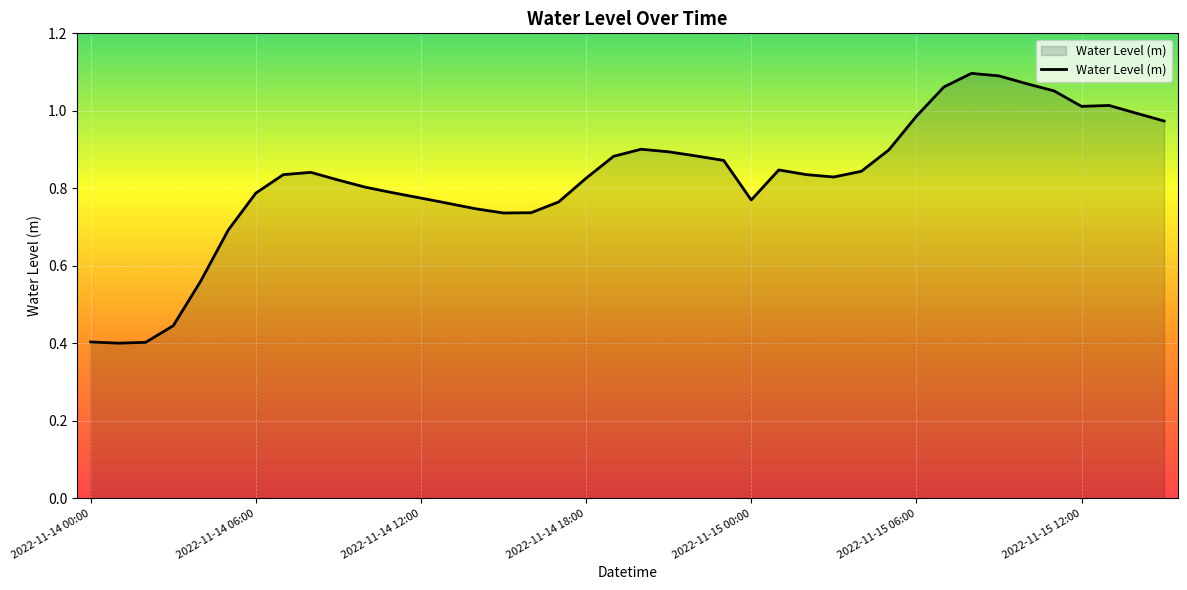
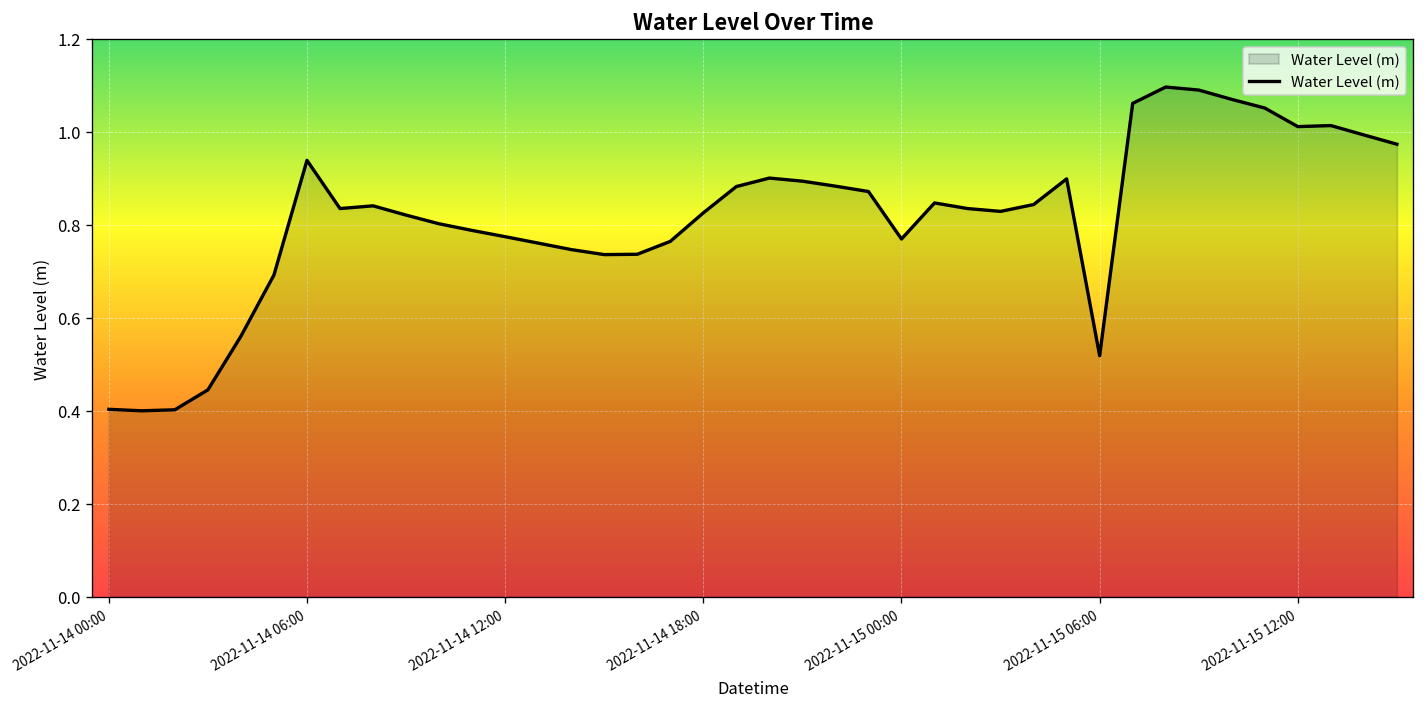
2022-11-14 06:00: 0.79 -> 0.94
2022-11-15 06:00: 0.99 -> 0.52
